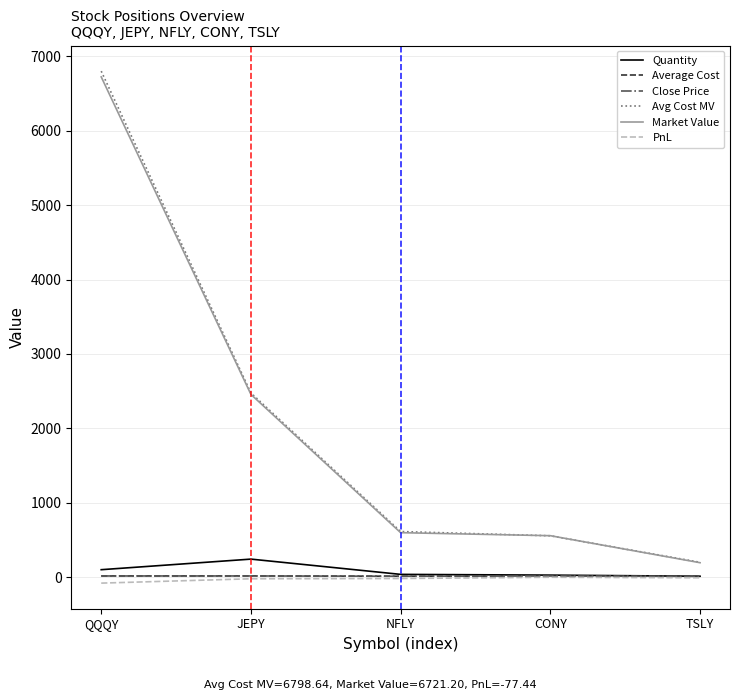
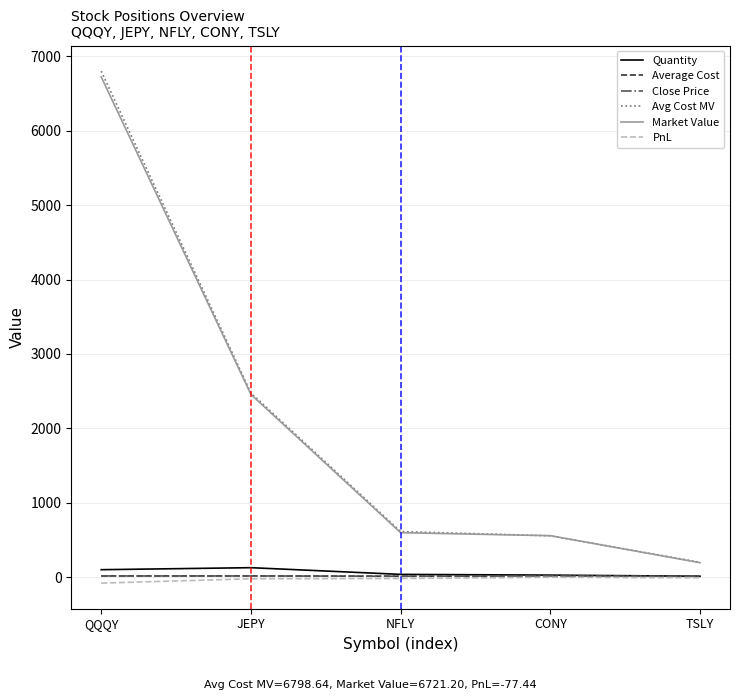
Quantity, JEPY: 200 -> 100
